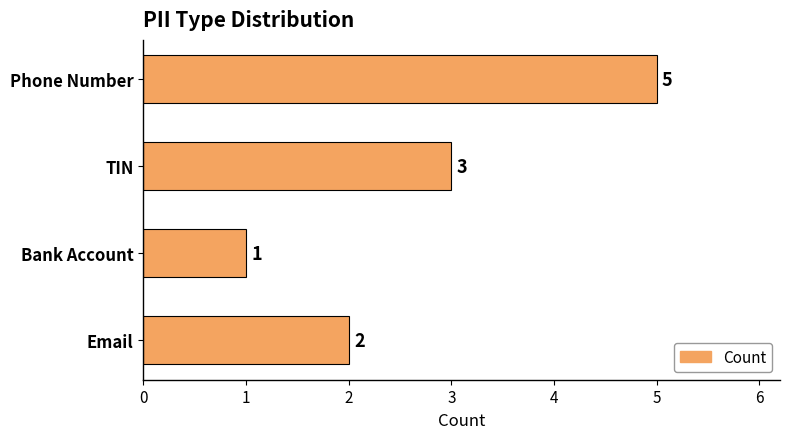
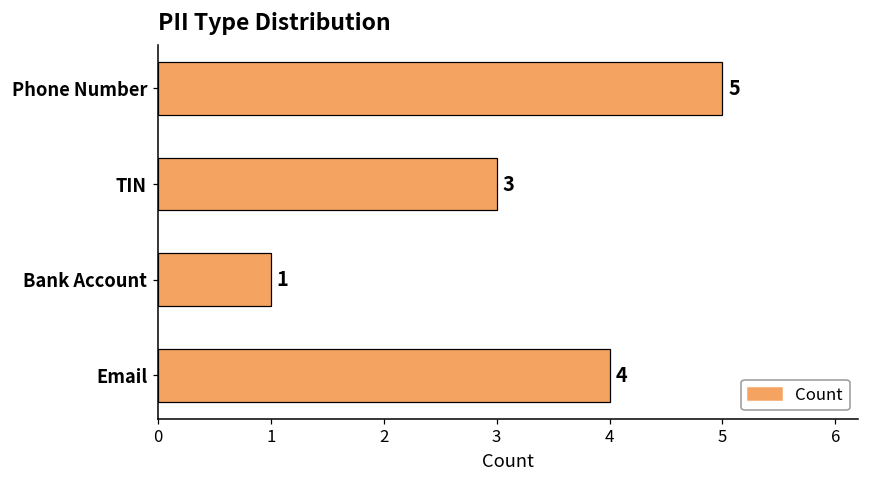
Email: 2 -> 4
